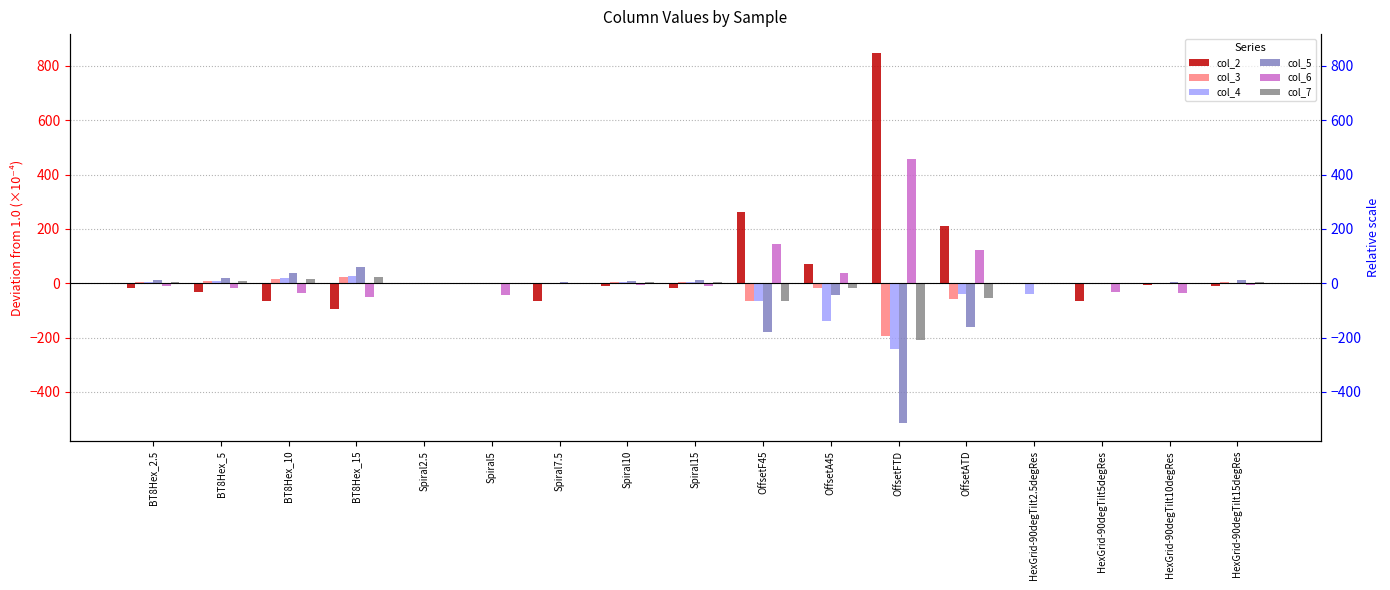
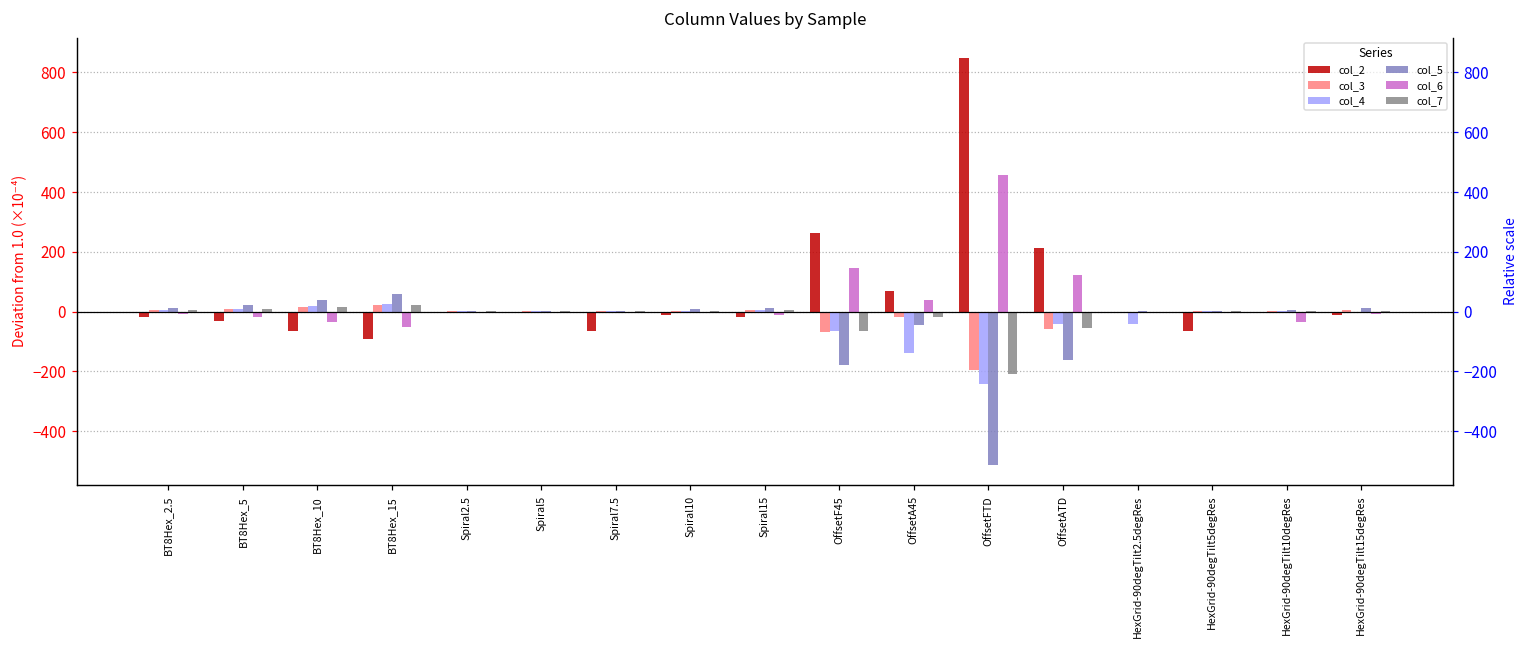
col_6, Spiral5: -40 -> 0
col_6, HexGrid-90degTilt5degRes: -30 -> 0
